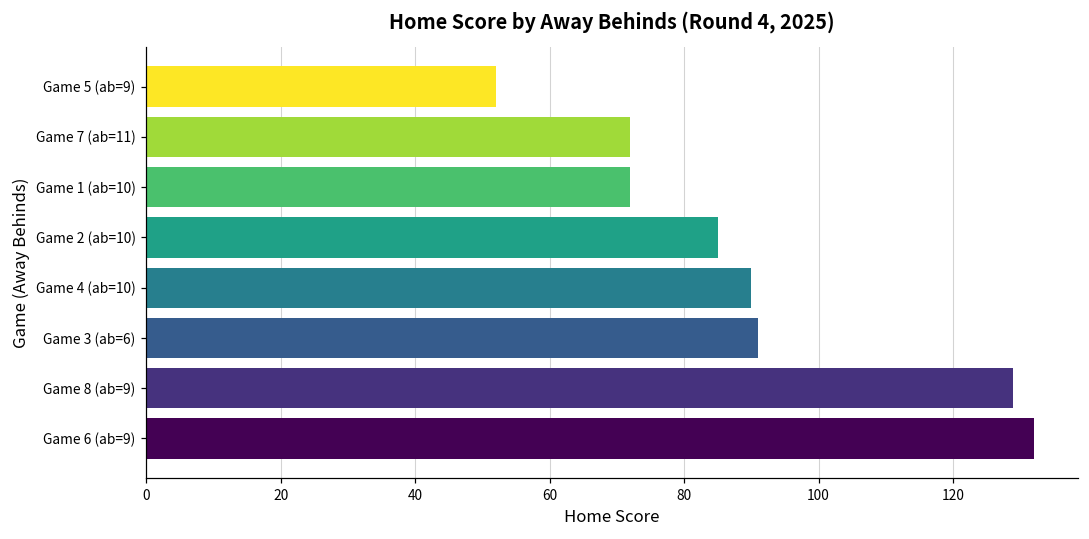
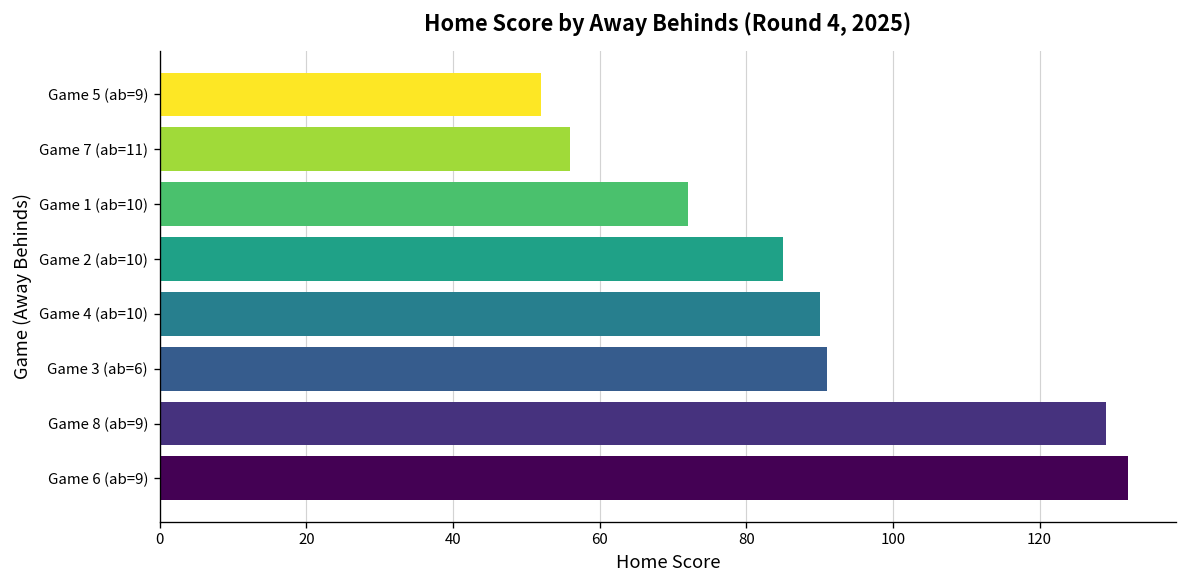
Game 7 (ab=11): 72 -> 56
